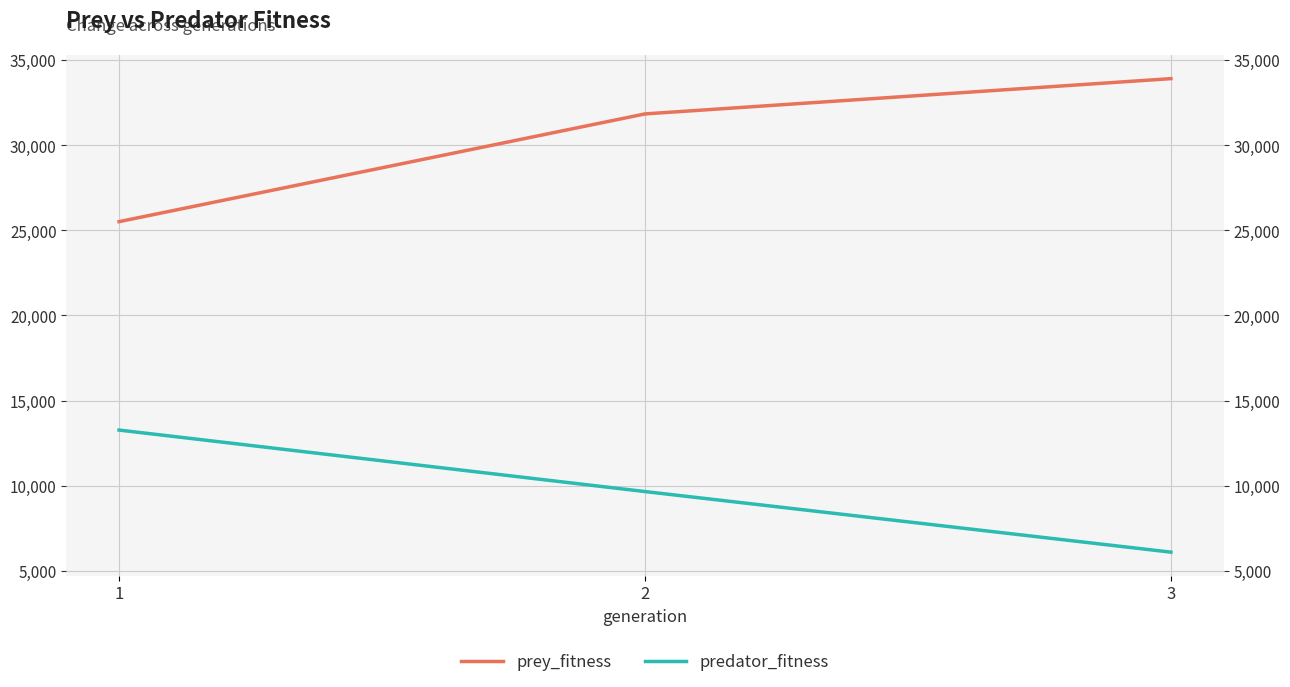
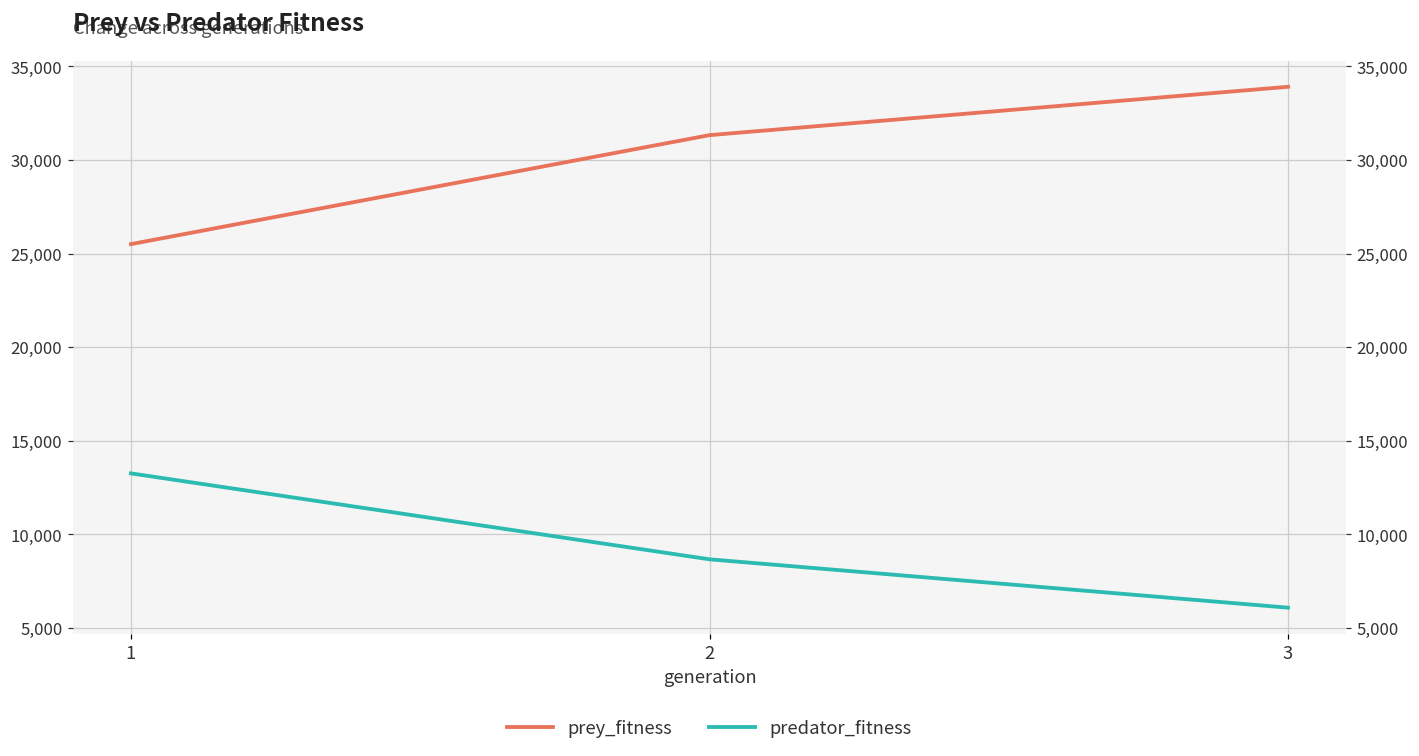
prey_fitness, 2: 31,800 -> 31,300
predator_fitness, 2: 9,700 -> 8,700
